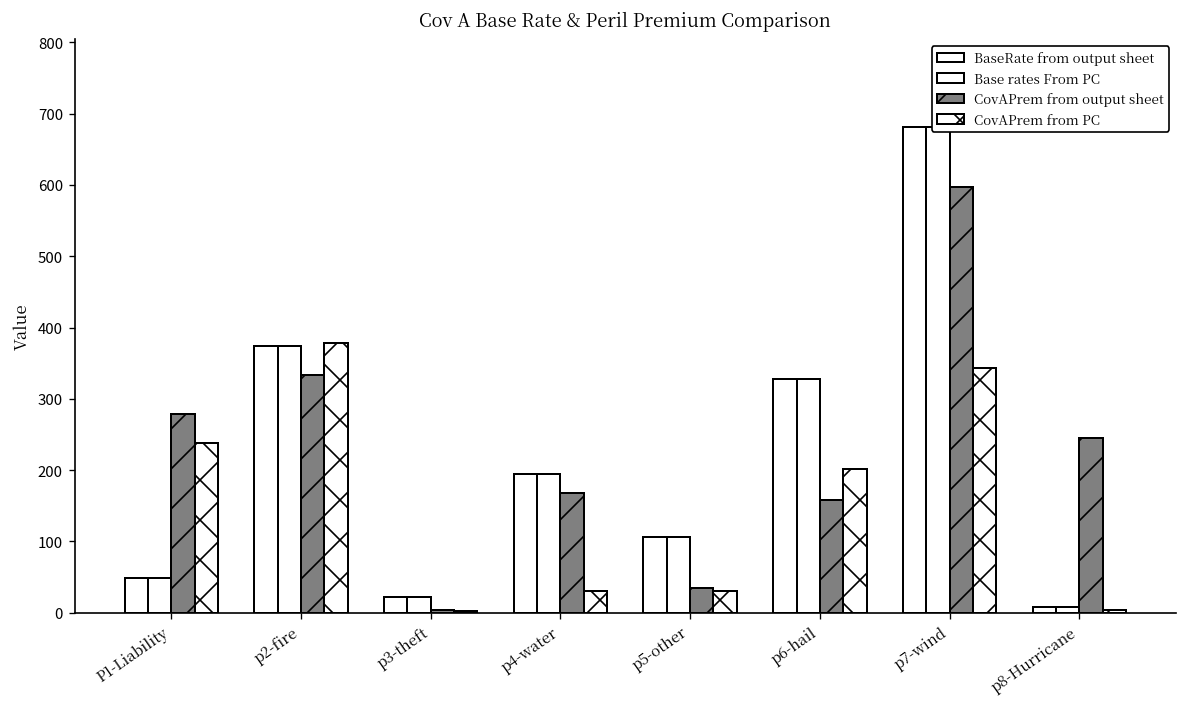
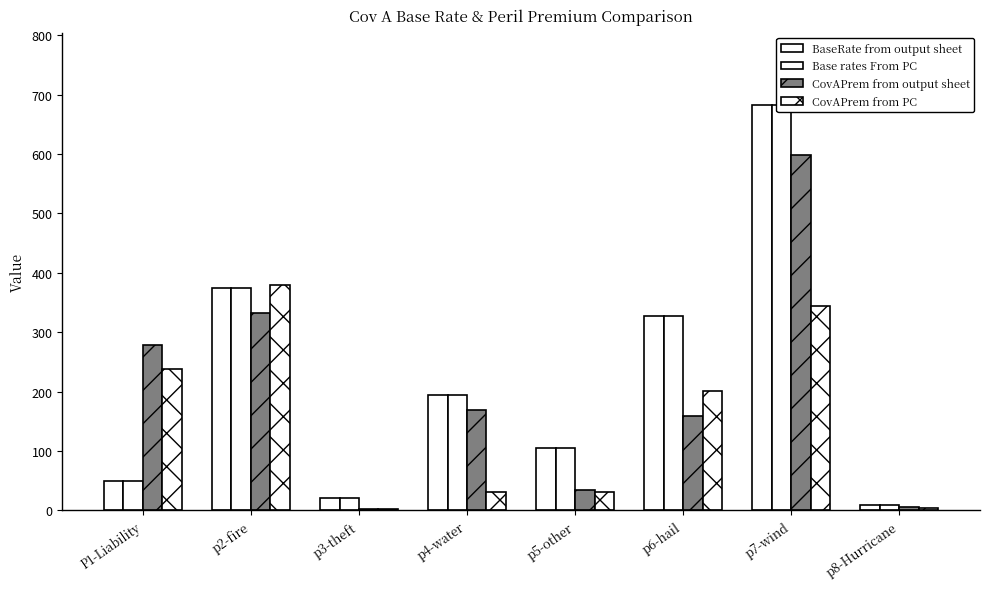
CovAPrem from output sheet, p8-Hurricane: 250 -> 10
